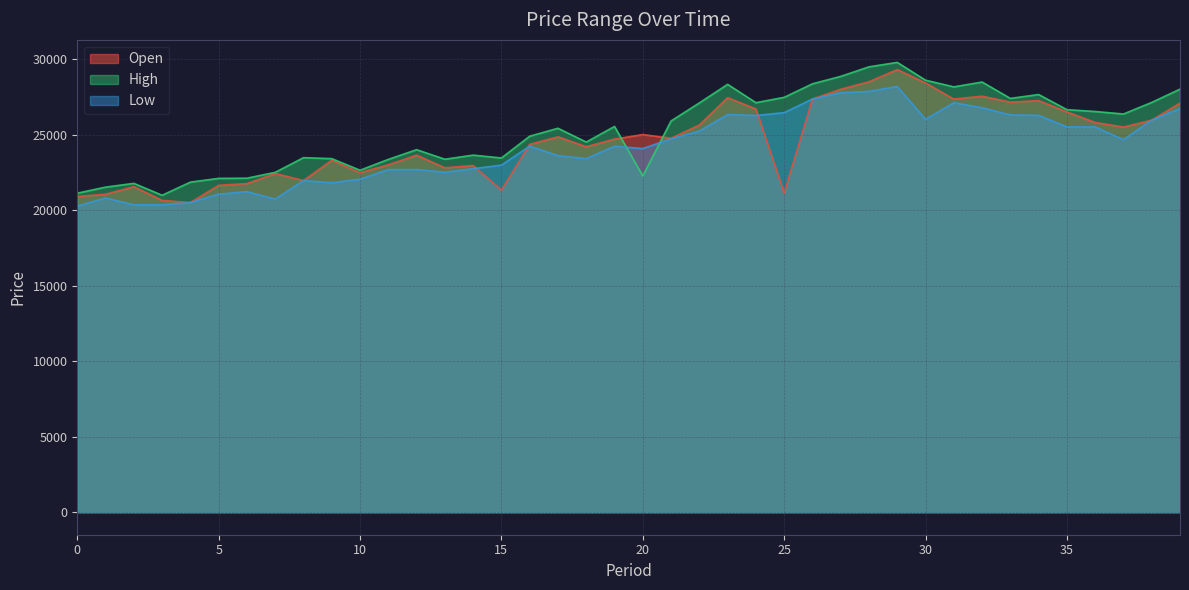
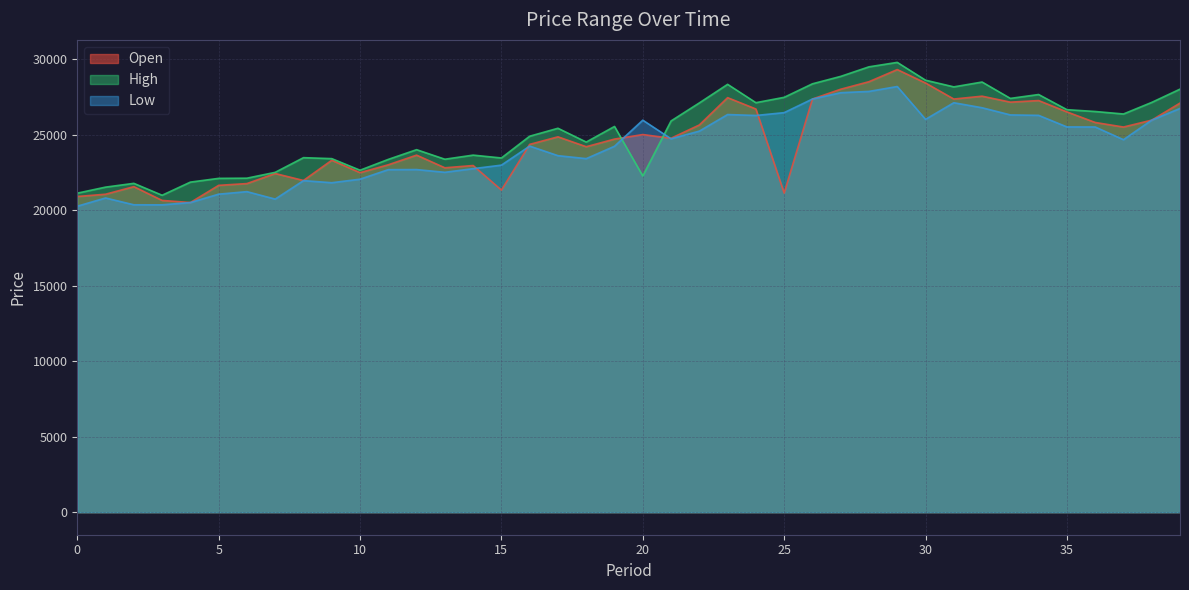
Low, 20: 24100 -> 26000
